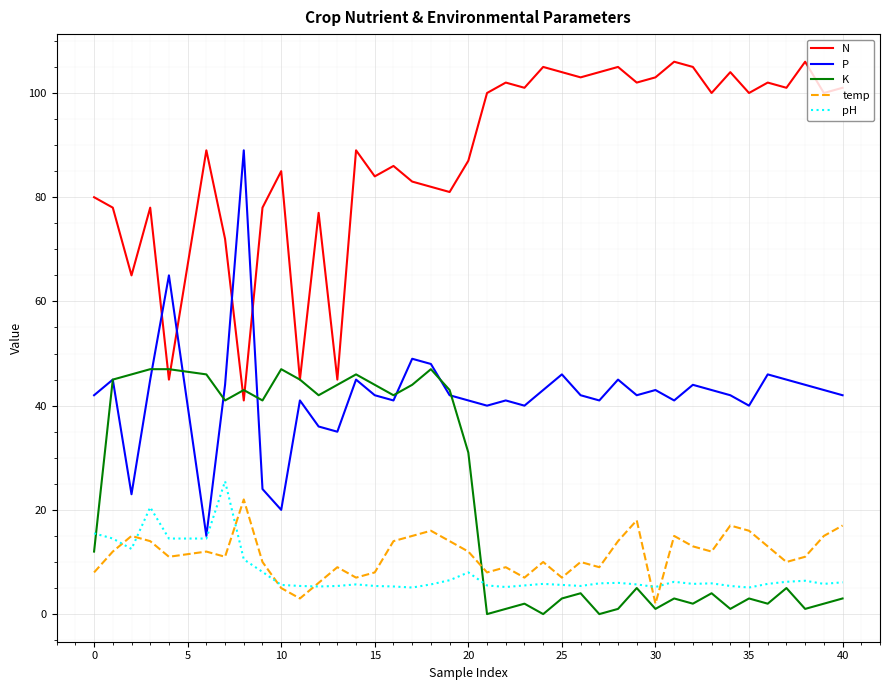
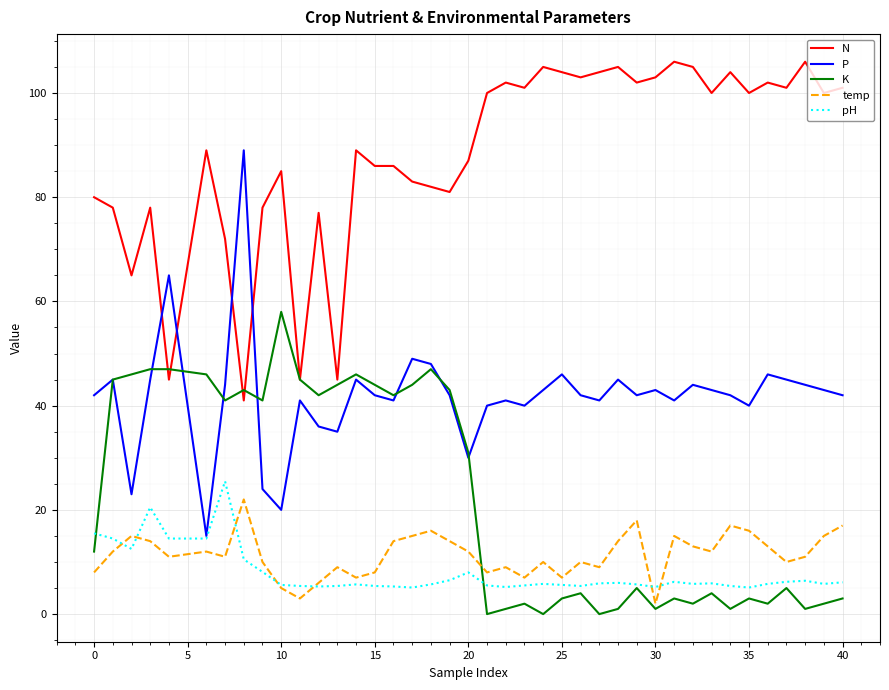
K, 10: 47 -> 58
N, 15: 84 -> 86
P, 20: 41 -> 30
